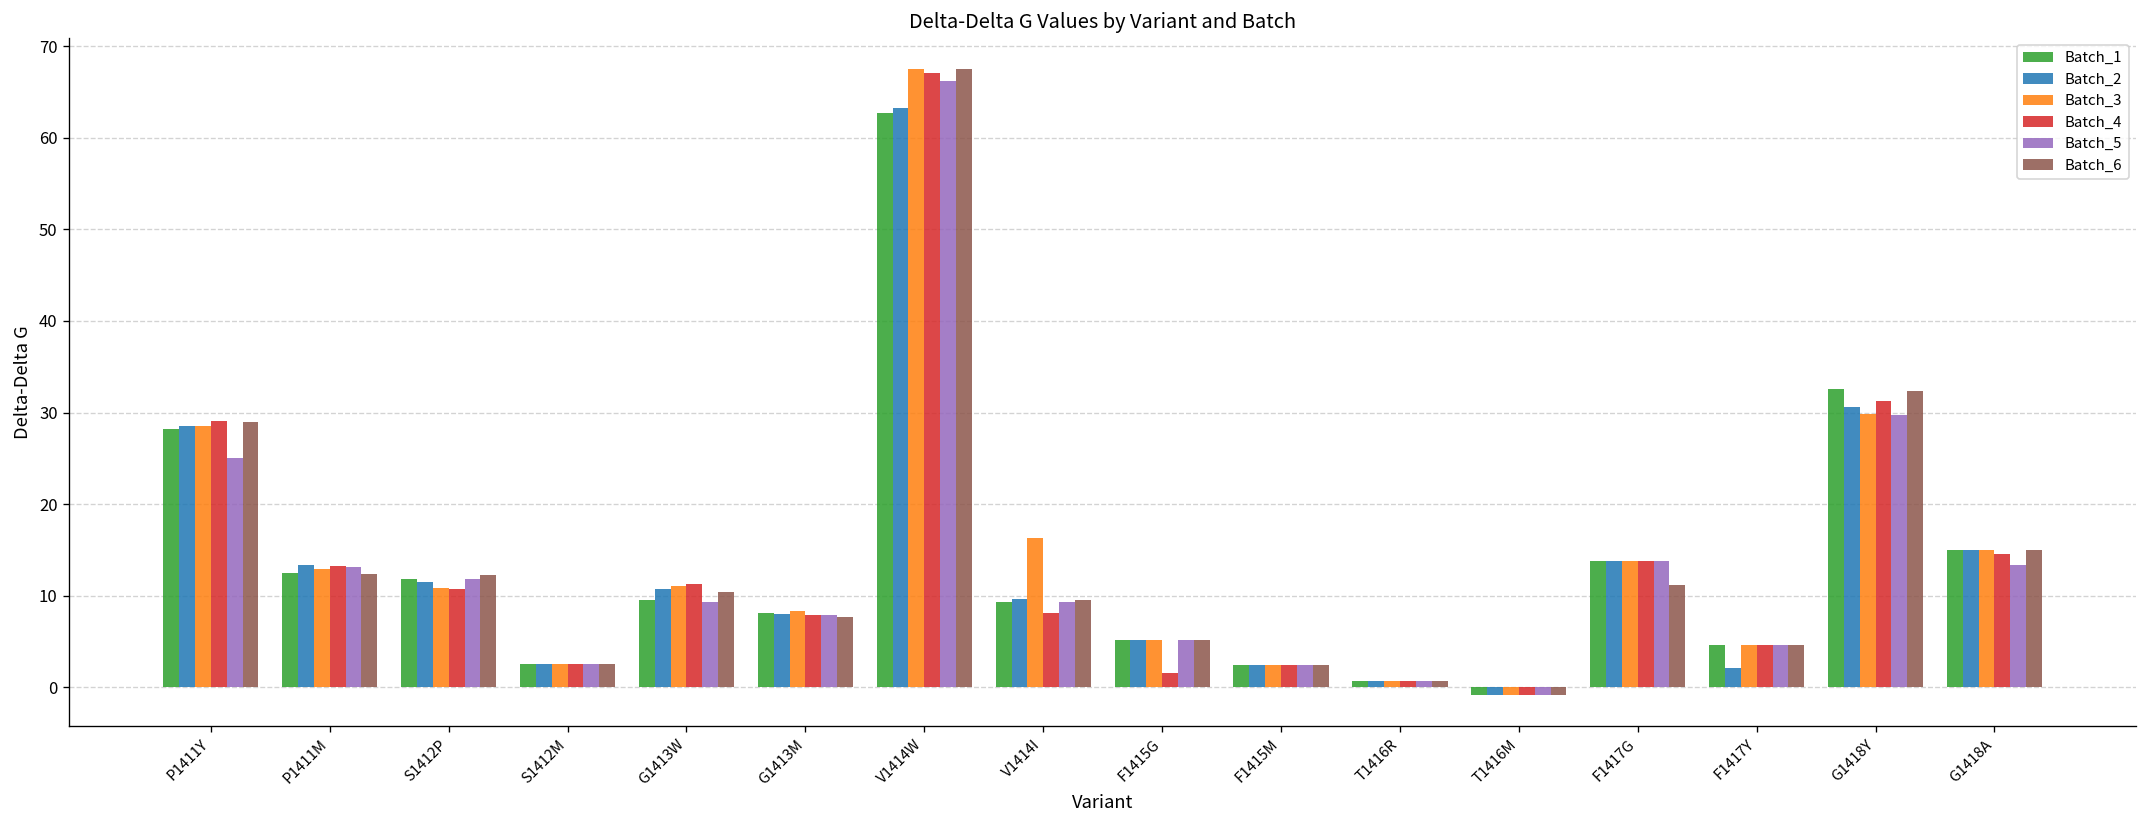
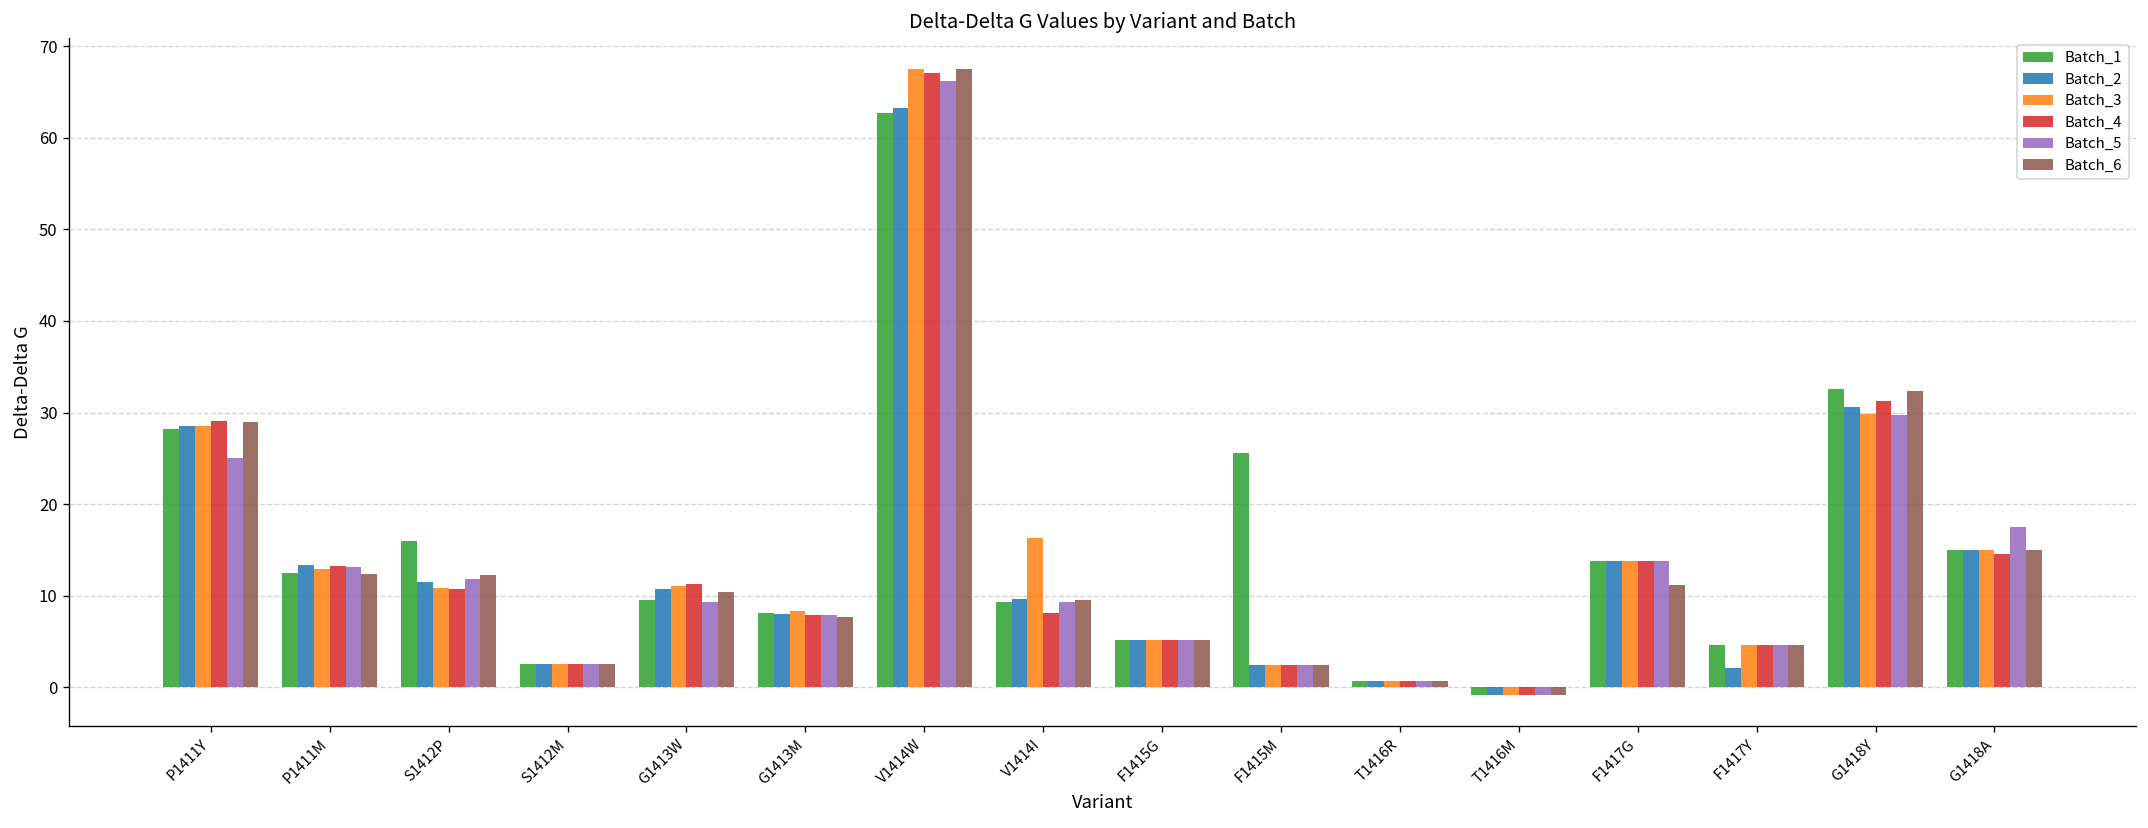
Batch_1, S1412P: 12 -> 16
Batch_4, F1415G: 1 -> 5
Batch_1, F1415M: 2 -> 26
Batch_5, G1418A: 13 -> 17
